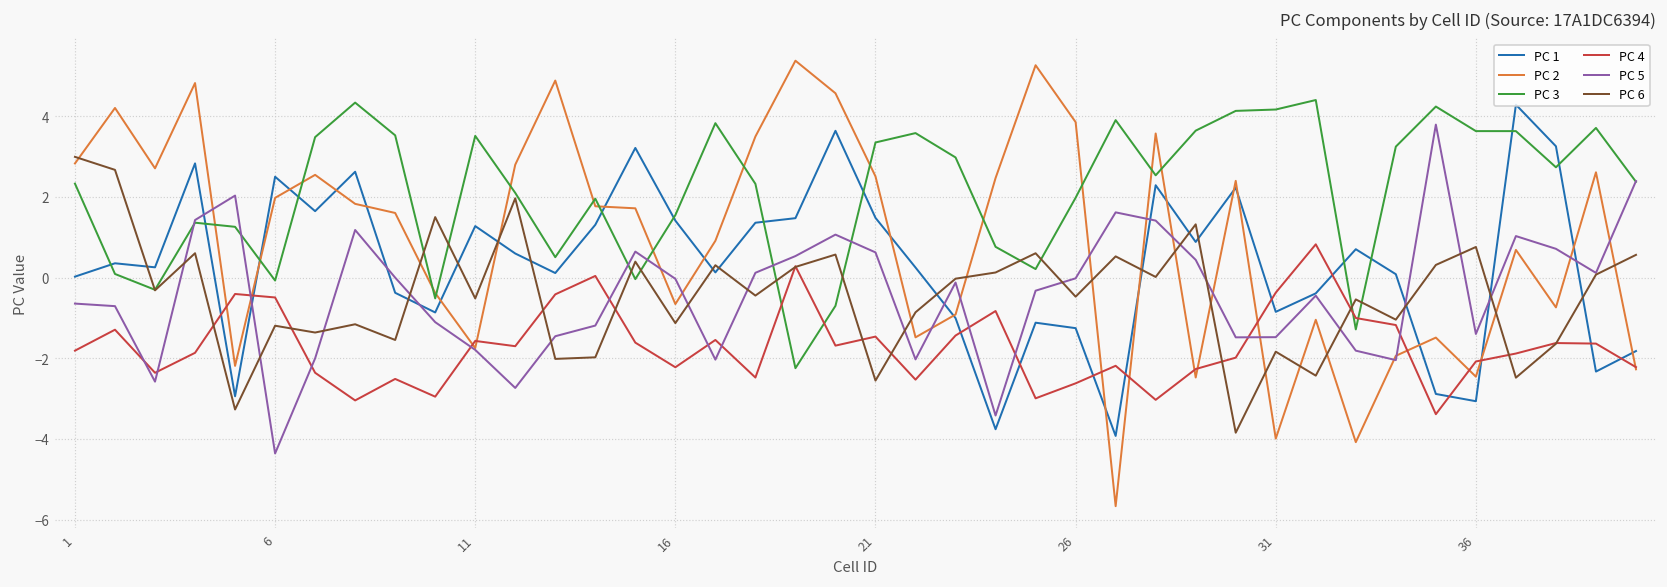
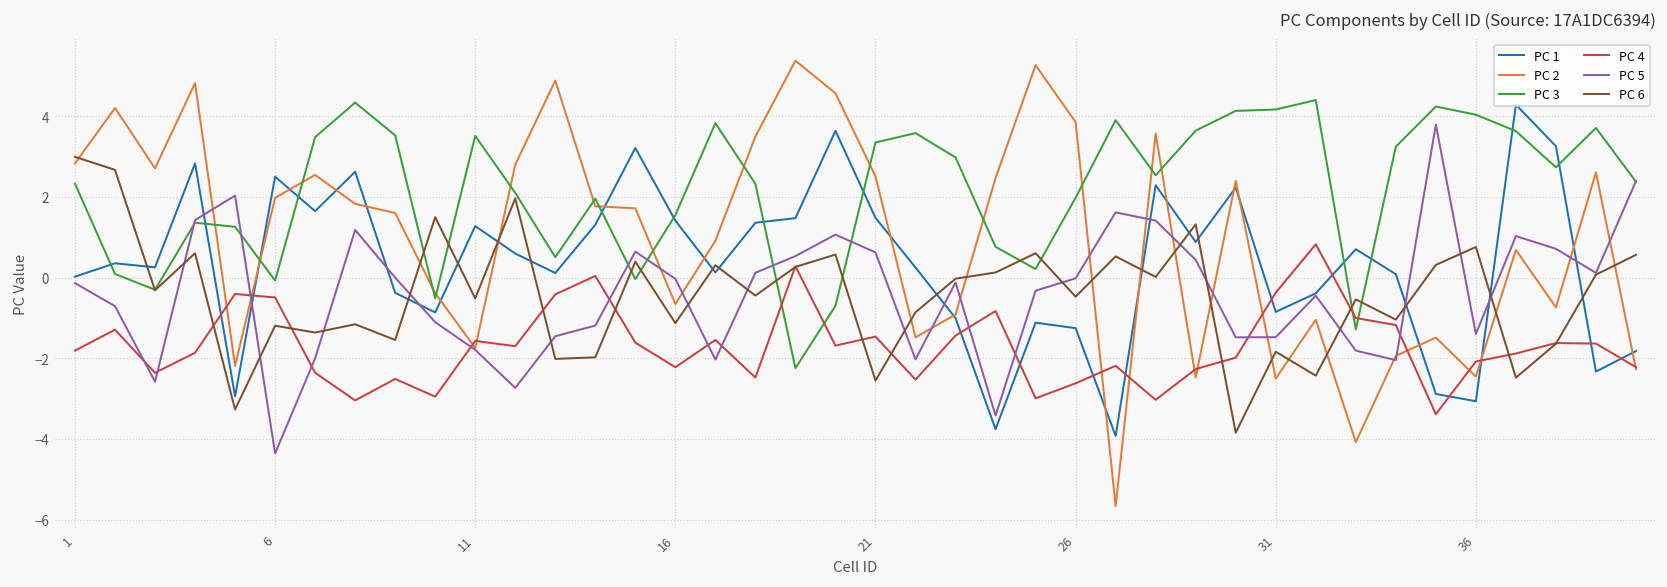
PC 5, 1: -0.6 -> -0.1
PC 2, 31: -4.0 -> -2.5
PC 3, 36: 3.6 -> 4.0
